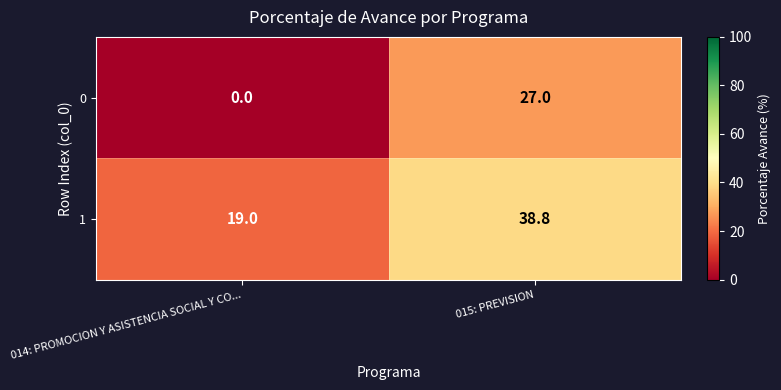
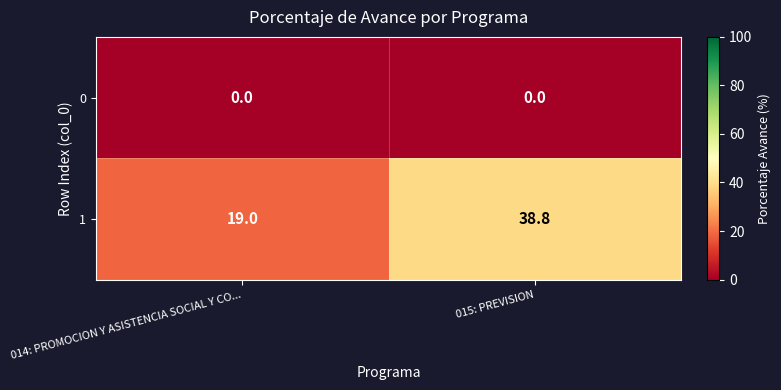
0, 015: PREVISION: 27.0 -> 0.0
